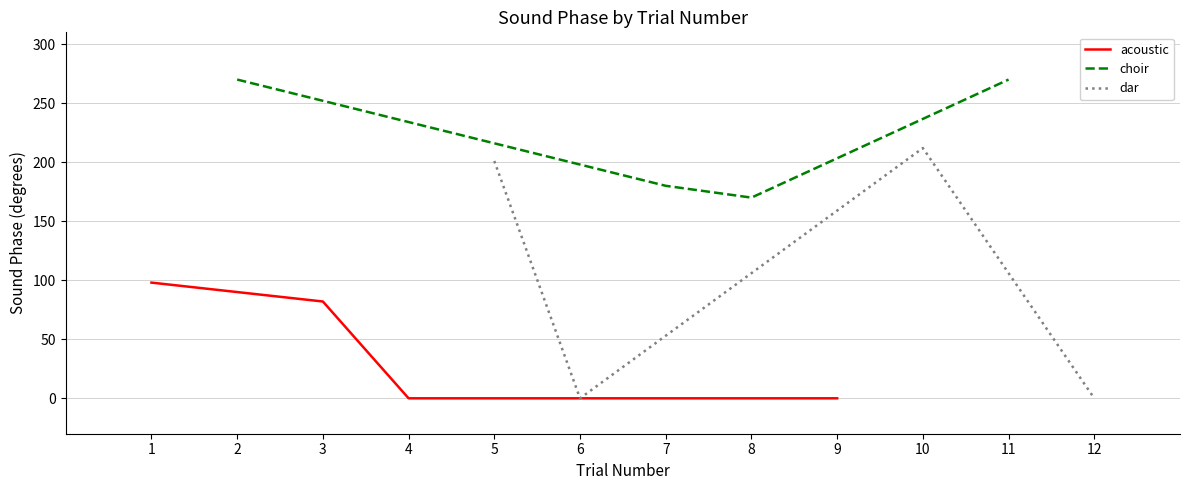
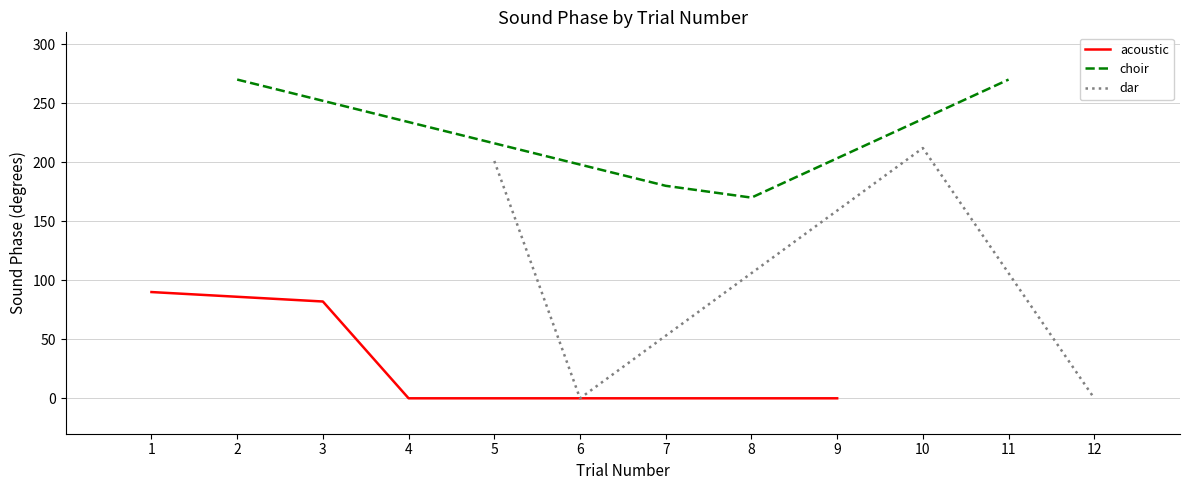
acoustic, 1: 98 -> 90
